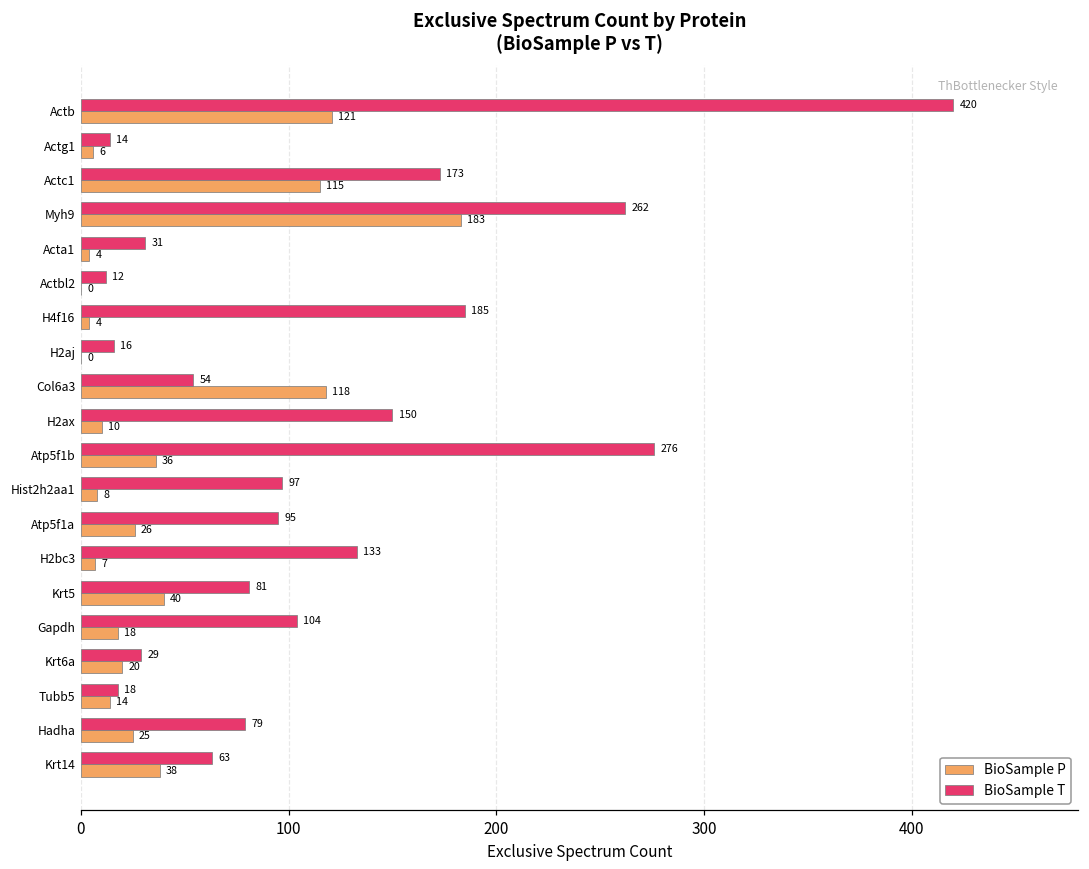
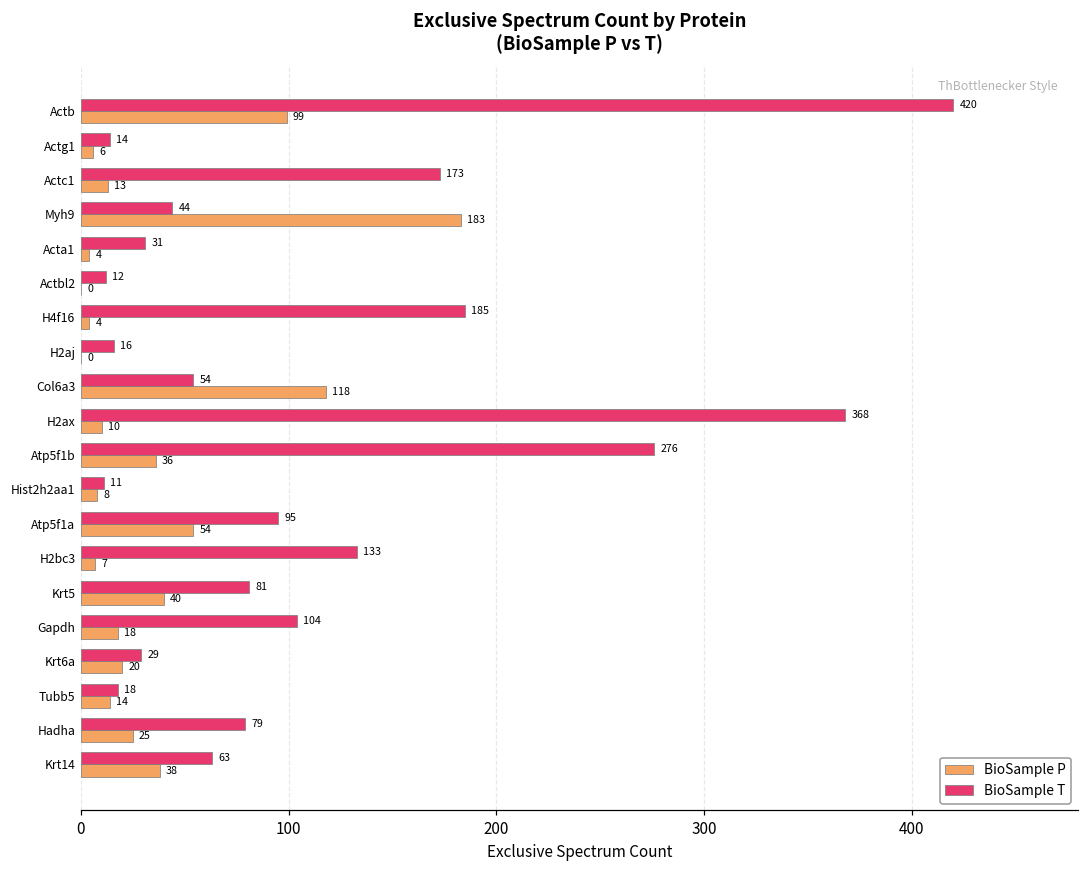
BioSample P, Actb: 121 -> 99
BioSample P, Actc1: 115 -> 13
BioSample T, Myh9: 262 -> 44
BioSample T, H2ax: 150 -> 368
BioSample T, Hist2h2aa1: 97 -> 11
BioSample P, Atp5f1a: 26 -> 54
